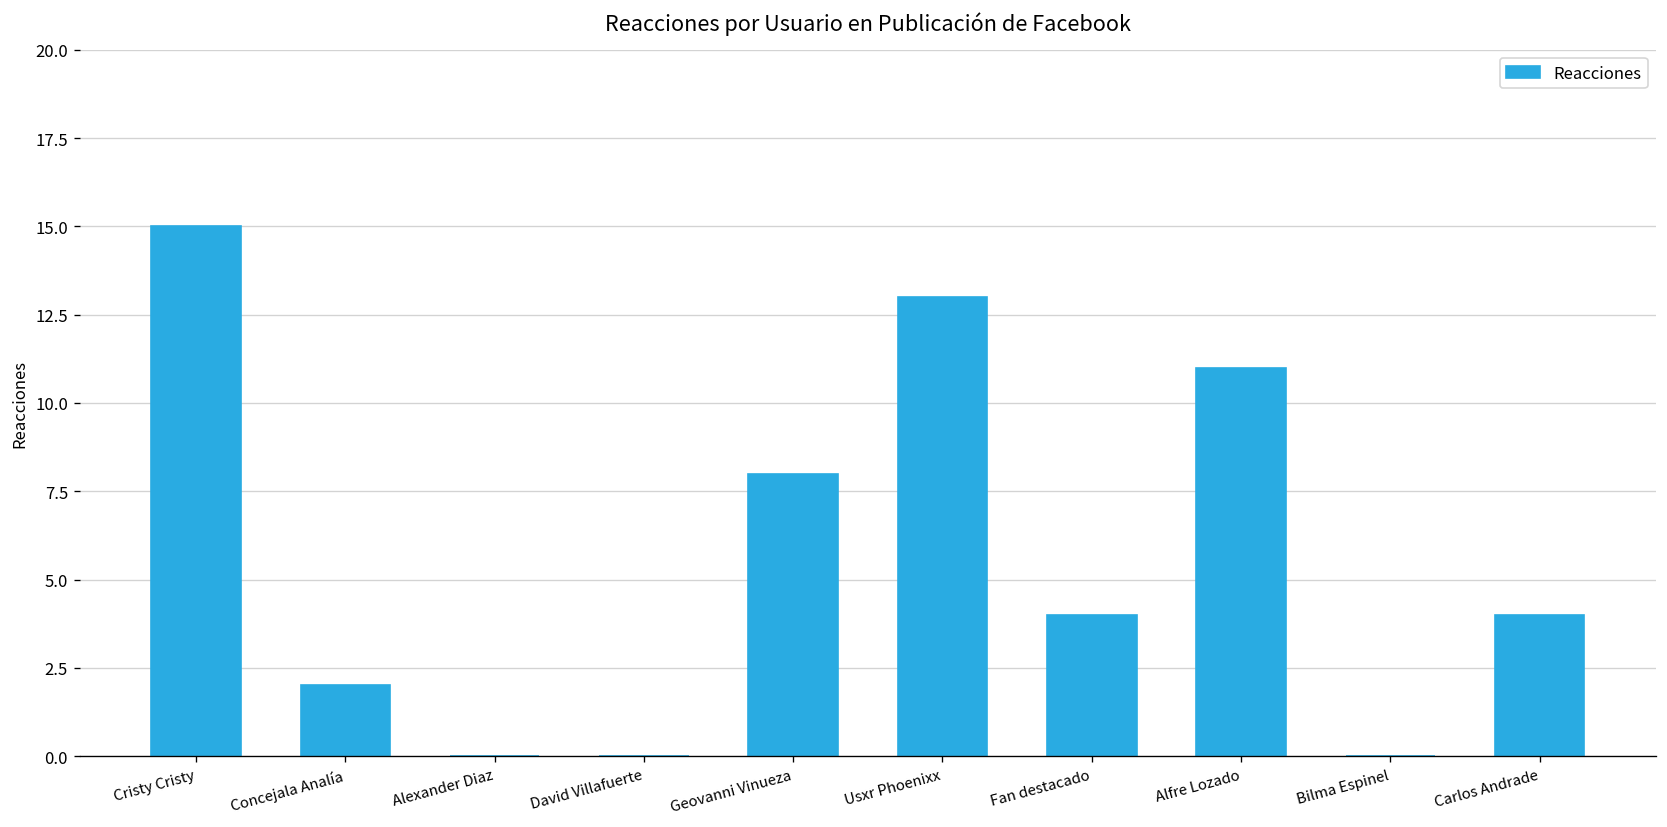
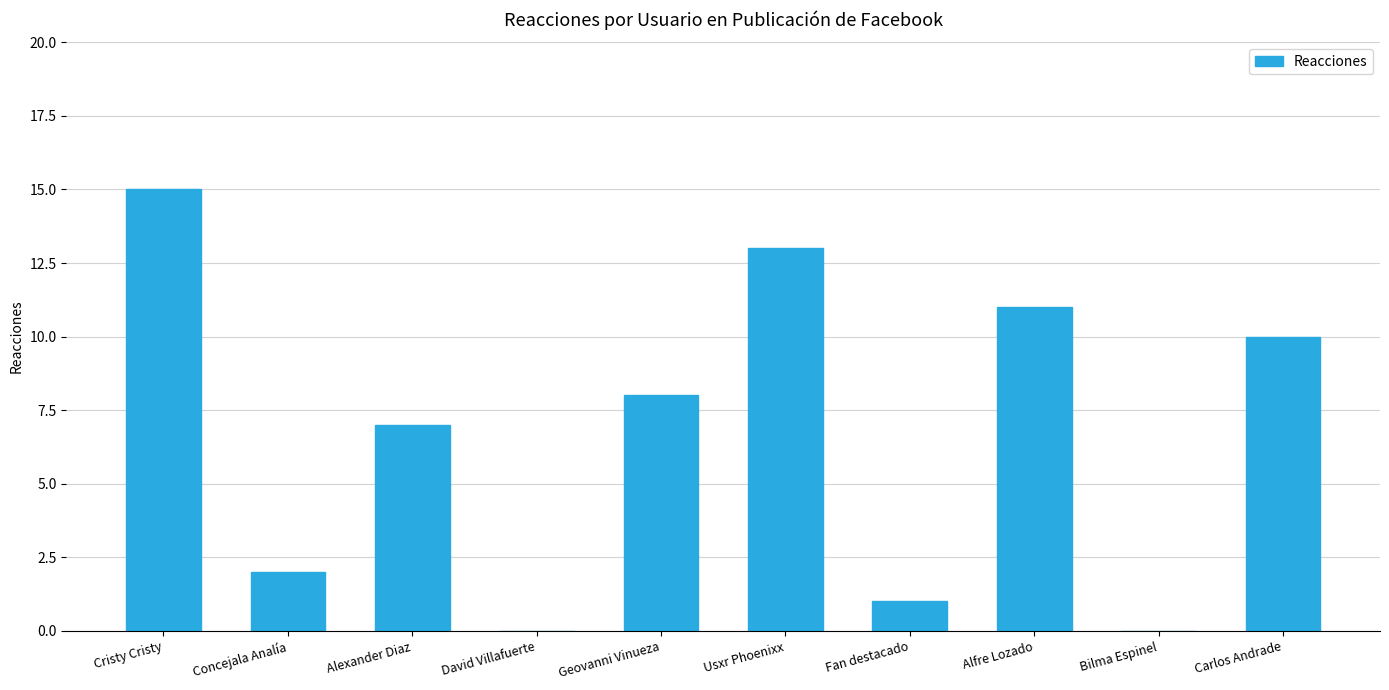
Alexander Diaz: 0 -> 7
Fan destacado: 4 -> 1
Carlos Andrade: 4 -> 10
